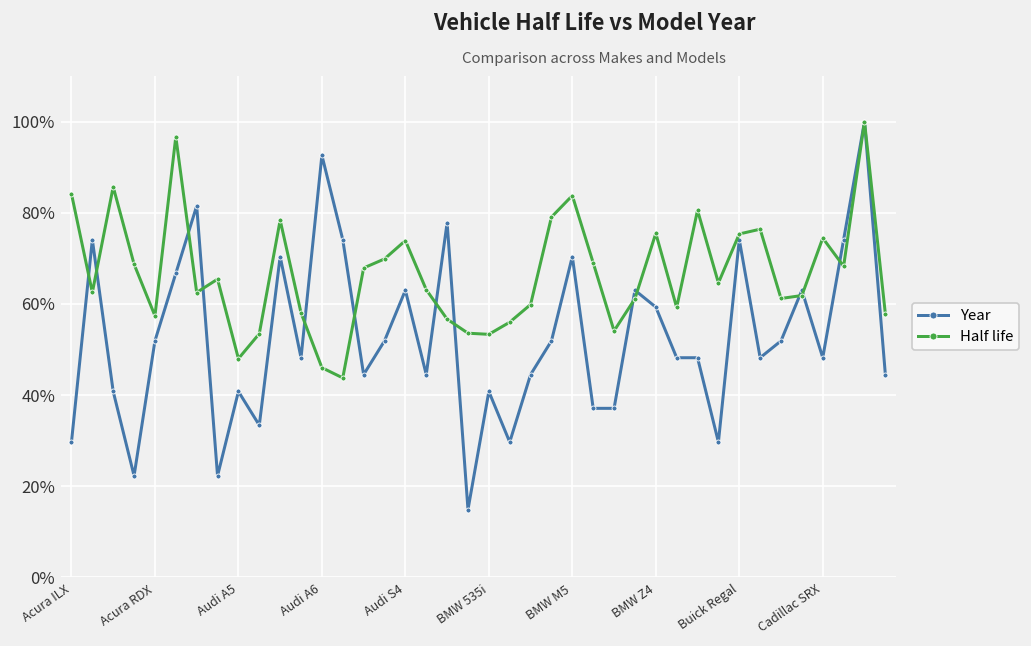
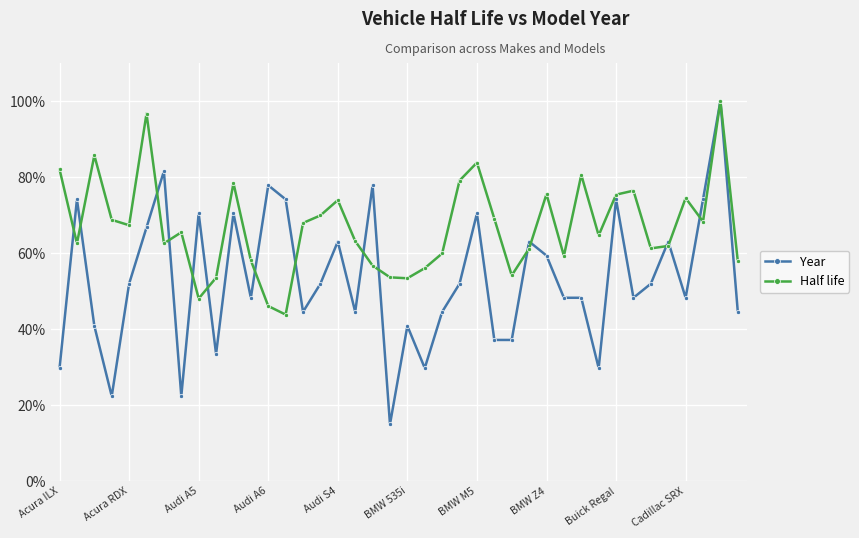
Half life, Acura ILX: 84% -> 82%
Half life, Acura RDX: 57% -> 67%
Year, Audi A5: 41% -> 70%
Year, Audi A6: 93% -> 78%
